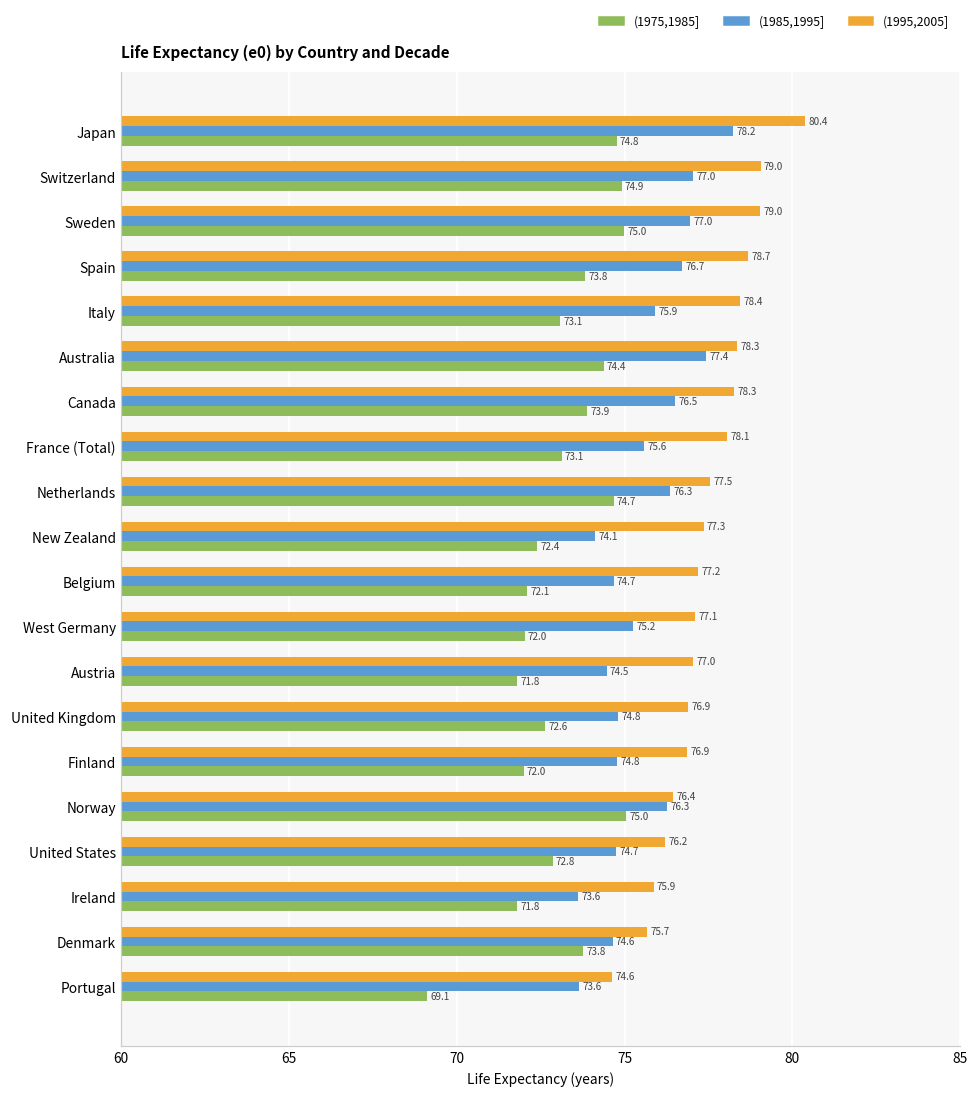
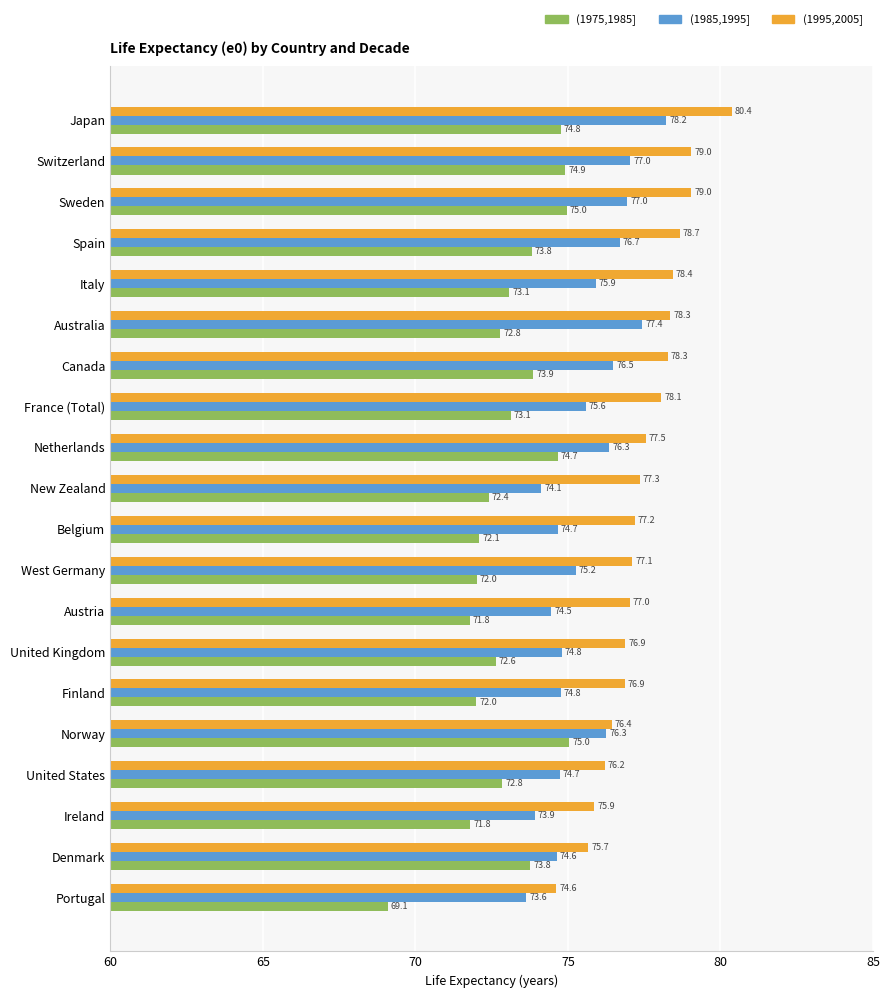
(1975,1985], Australia: 74.4 -> 72.8
(1985,1995], Ireland: 73.6 -> 73.9
